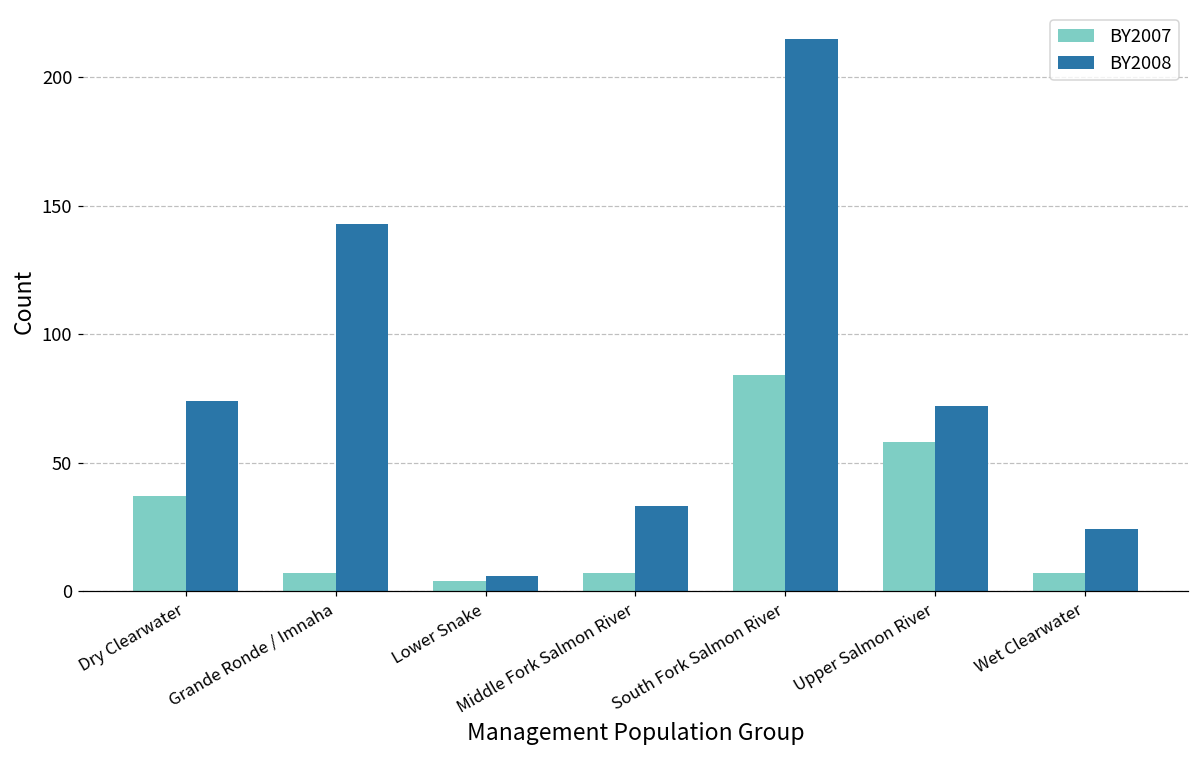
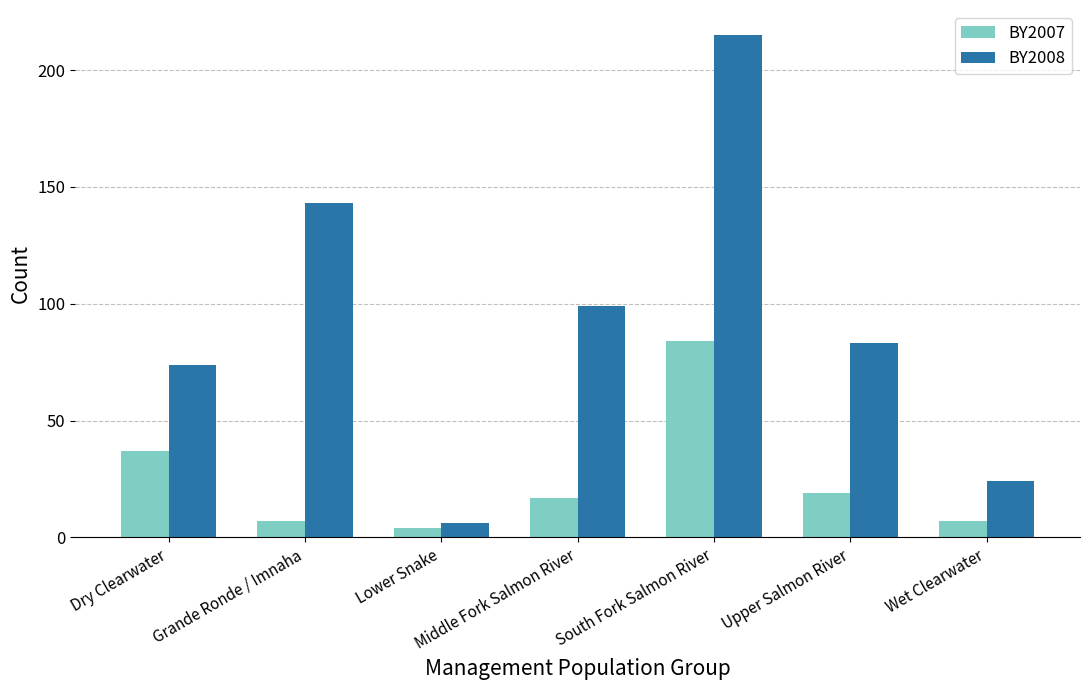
BY2007, Middle Fork Salmon River: 7 -> 17
BY2008, Middle Fork Salmon River: 33 -> 99
BY2007, Upper Salmon River: 58 -> 19
BY2008, Upper Salmon River: 72 -> 83
